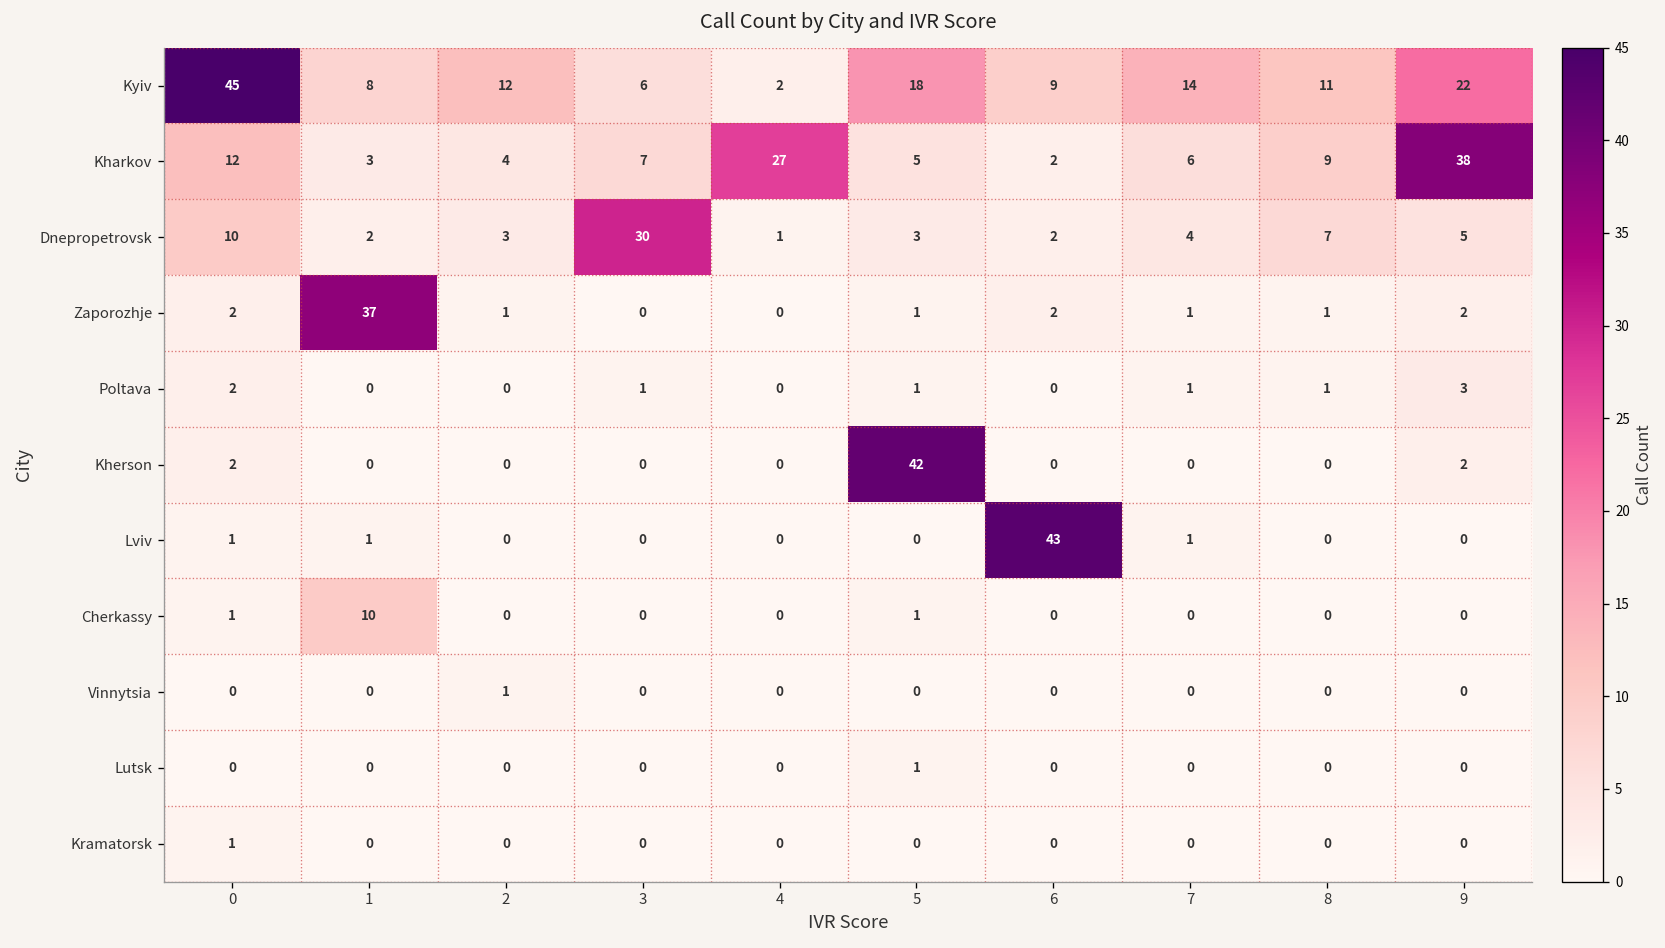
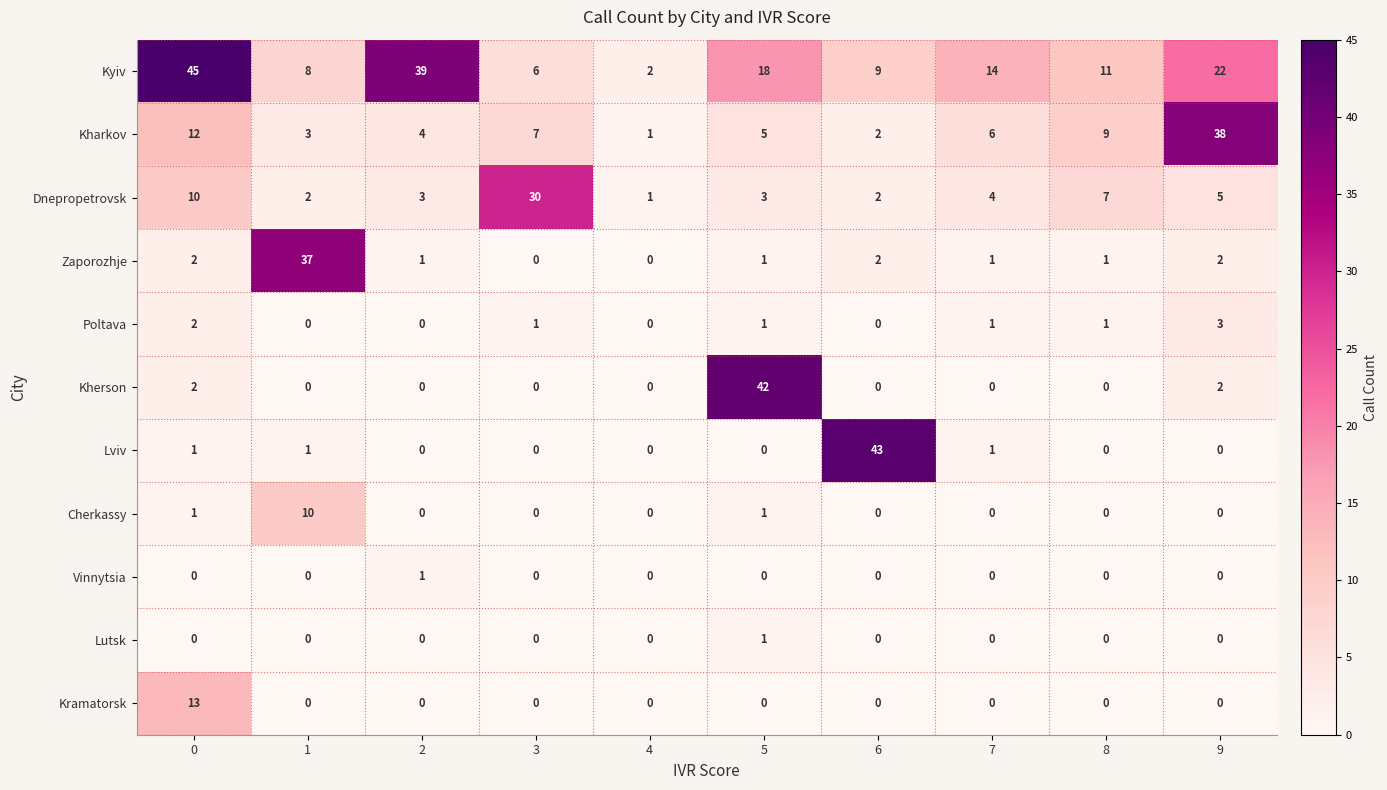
Kyiv, 2: 12 -> 39
Kharkov, 4: 27 -> 1
Kramatorsk, 0: 1 -> 13
